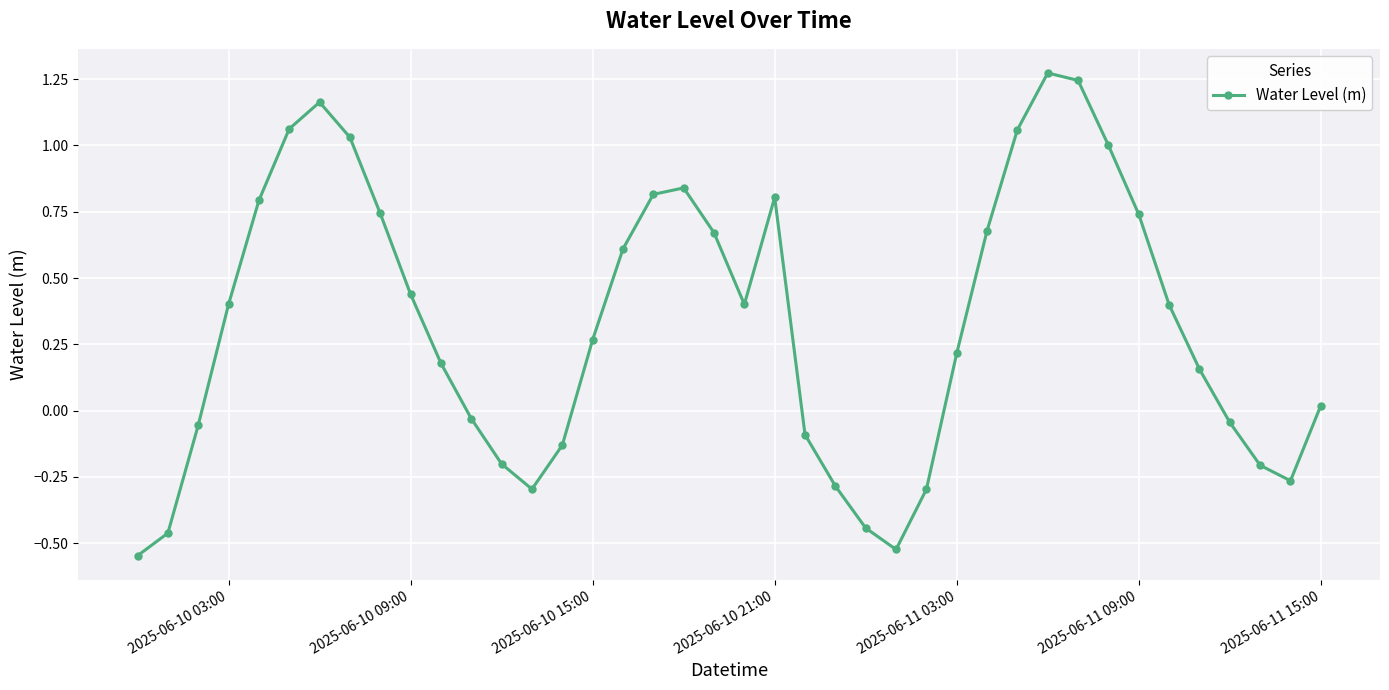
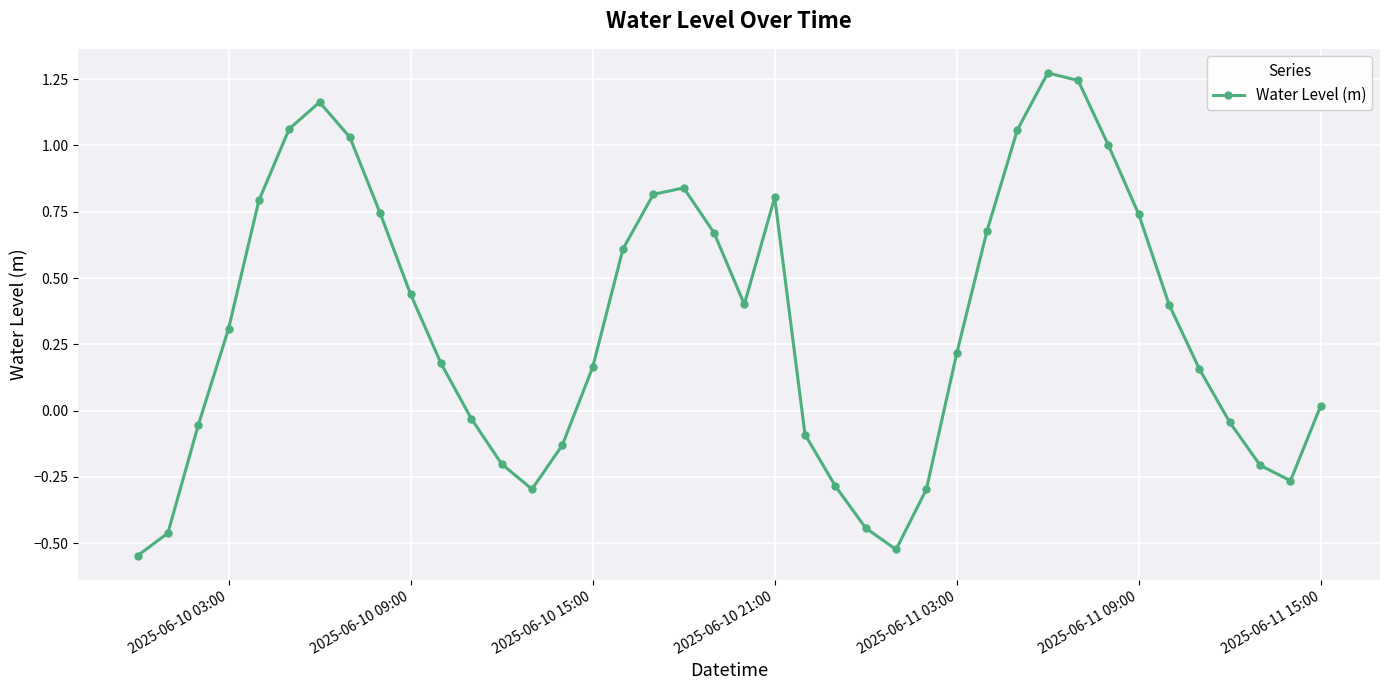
2025-06-10 03:00: 0.40 -> 0.31
2025-06-10 15:00: 0.27 -> 0.16
